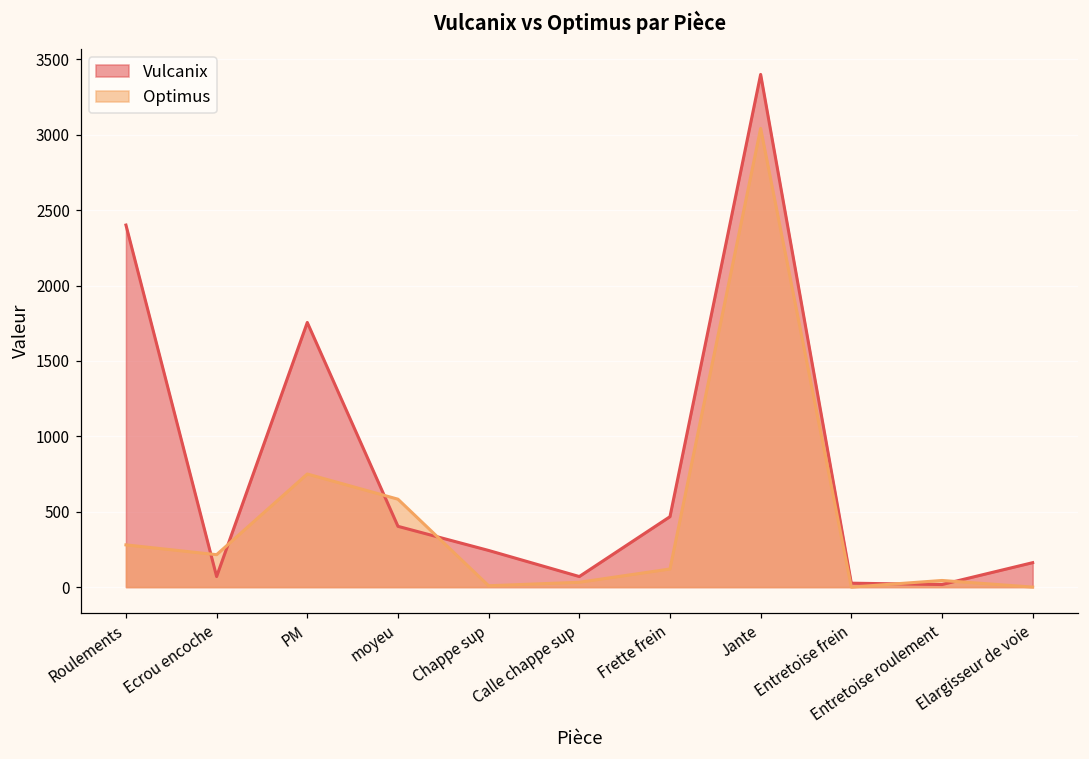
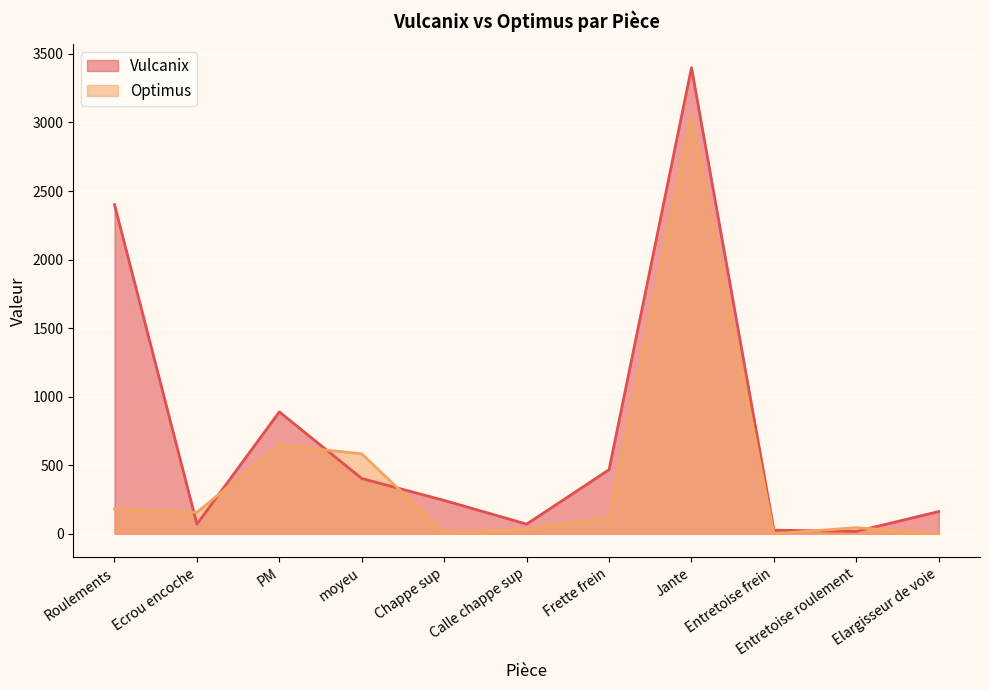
Optimus, Roulements: 280 -> 180
Optimus, Ecrou encoche: 220 -> 160
Vulcanix, PM: 1760 -> 890
Optimus, PM: 750 -> 650
